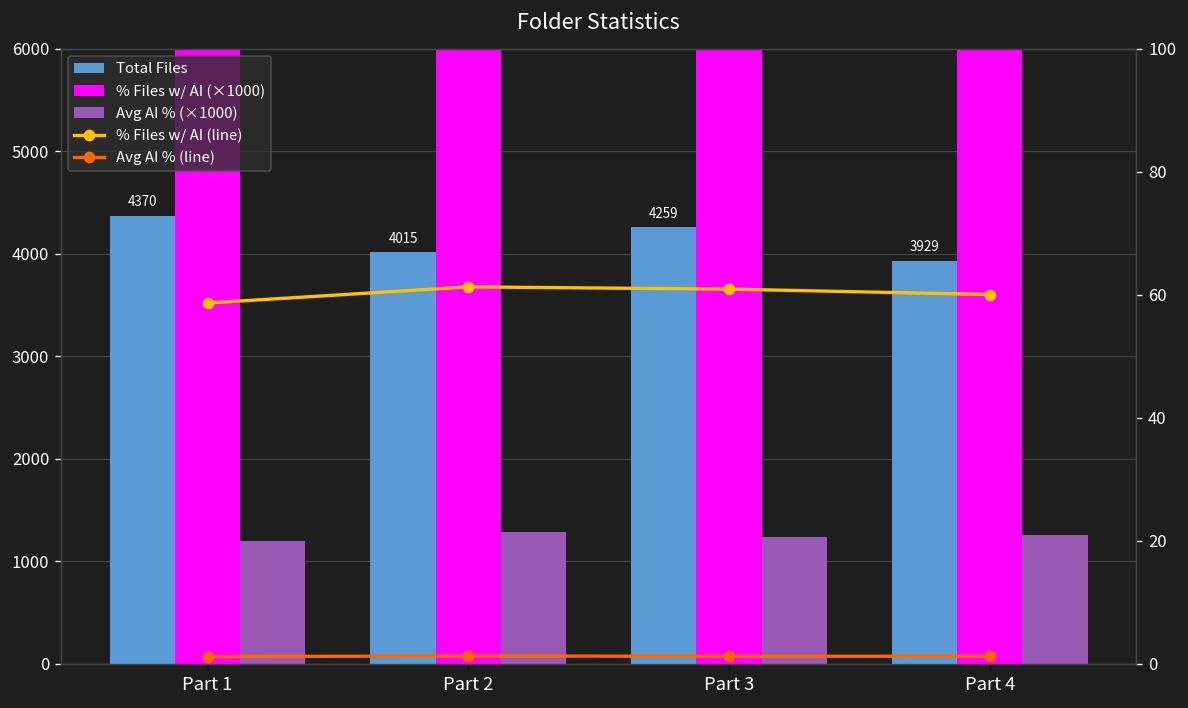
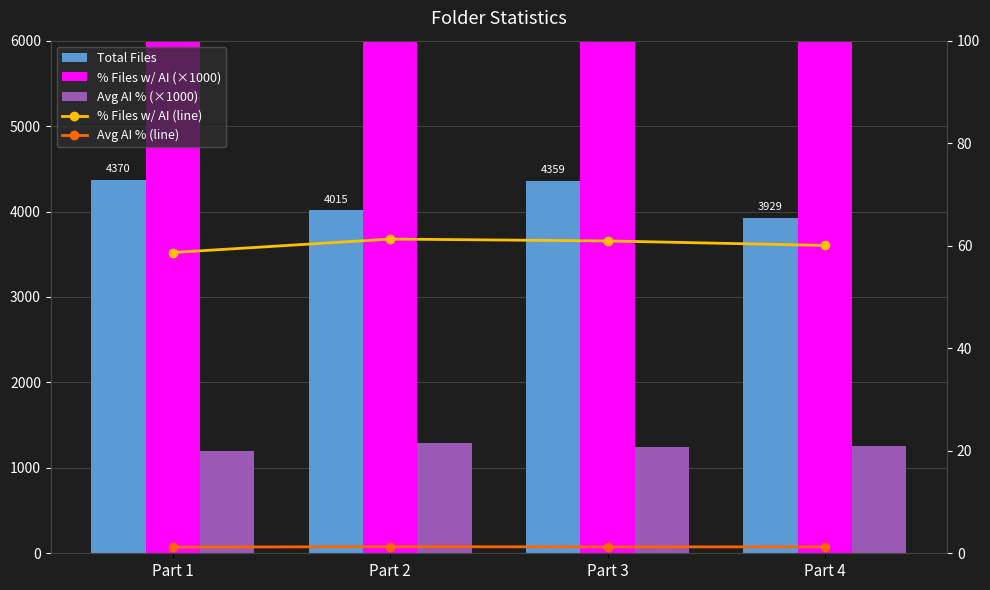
Total Files, Part 3: 4259 -> 4359
